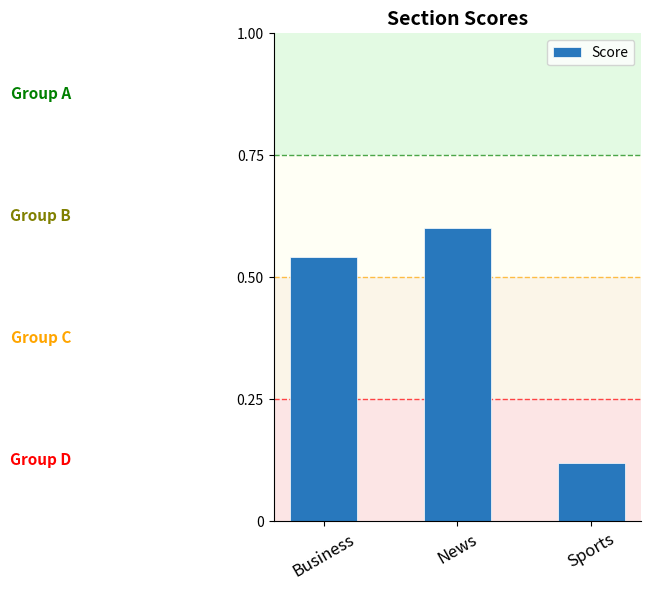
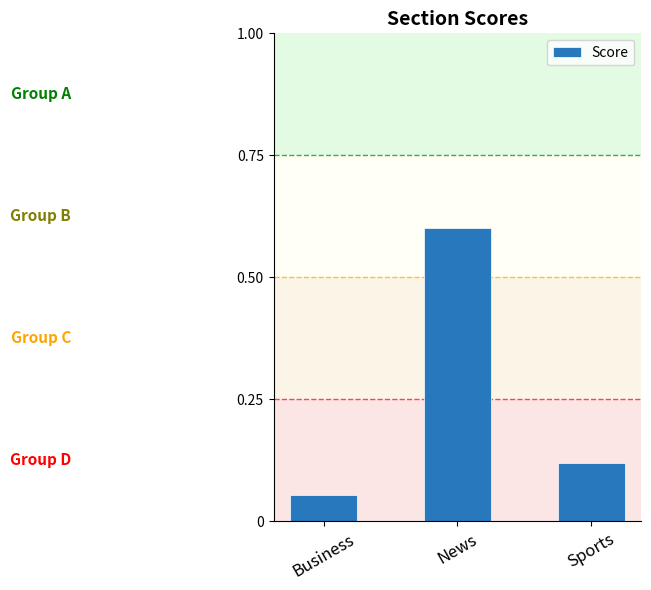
Business: 0.54 -> 0.05
